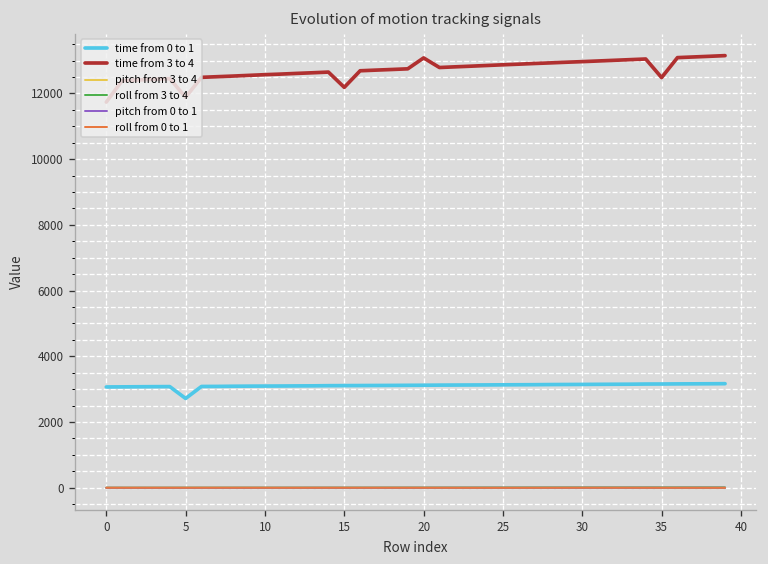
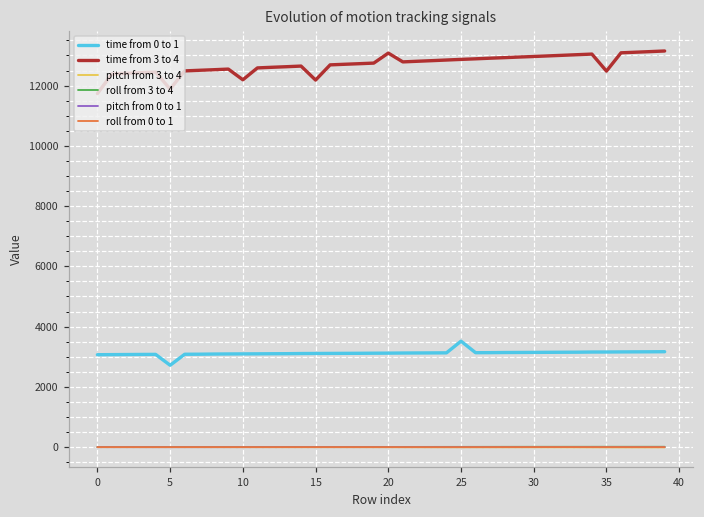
time from 3 to 4, 10: 12600 -> 12200
time from 0 to 1, 25: 3100 -> 3500
